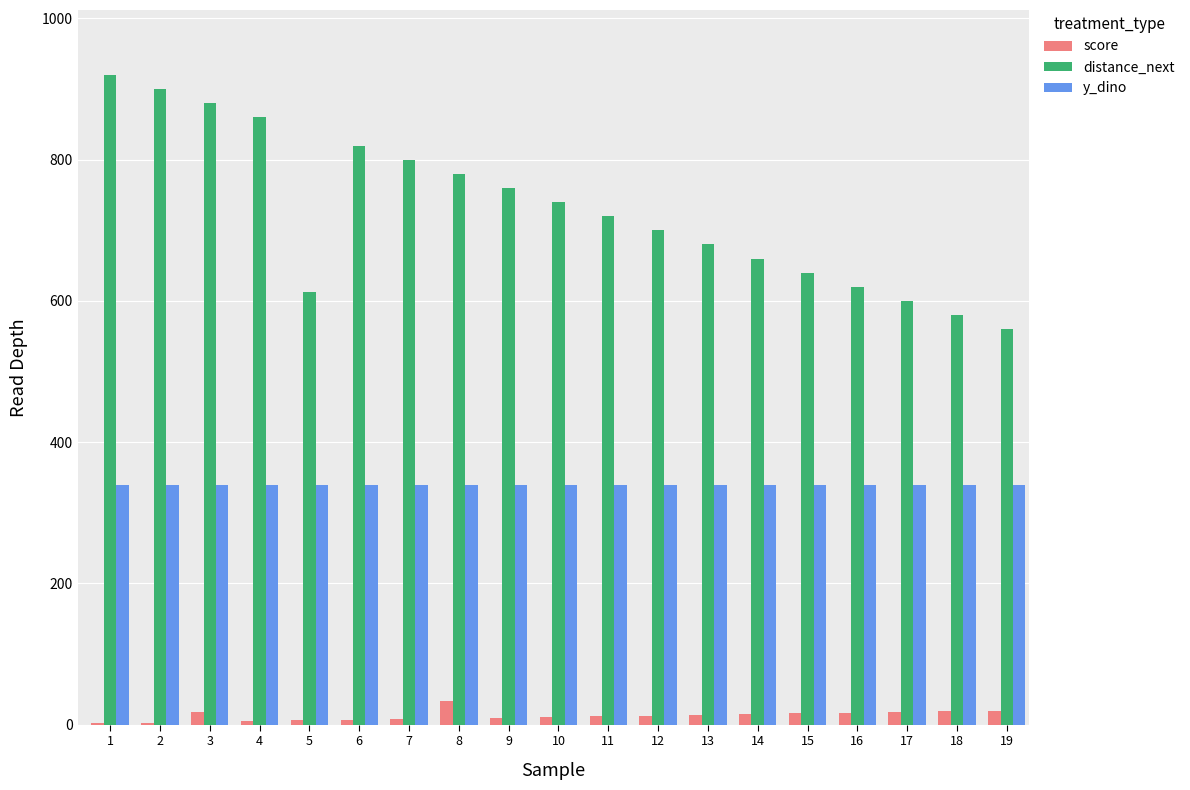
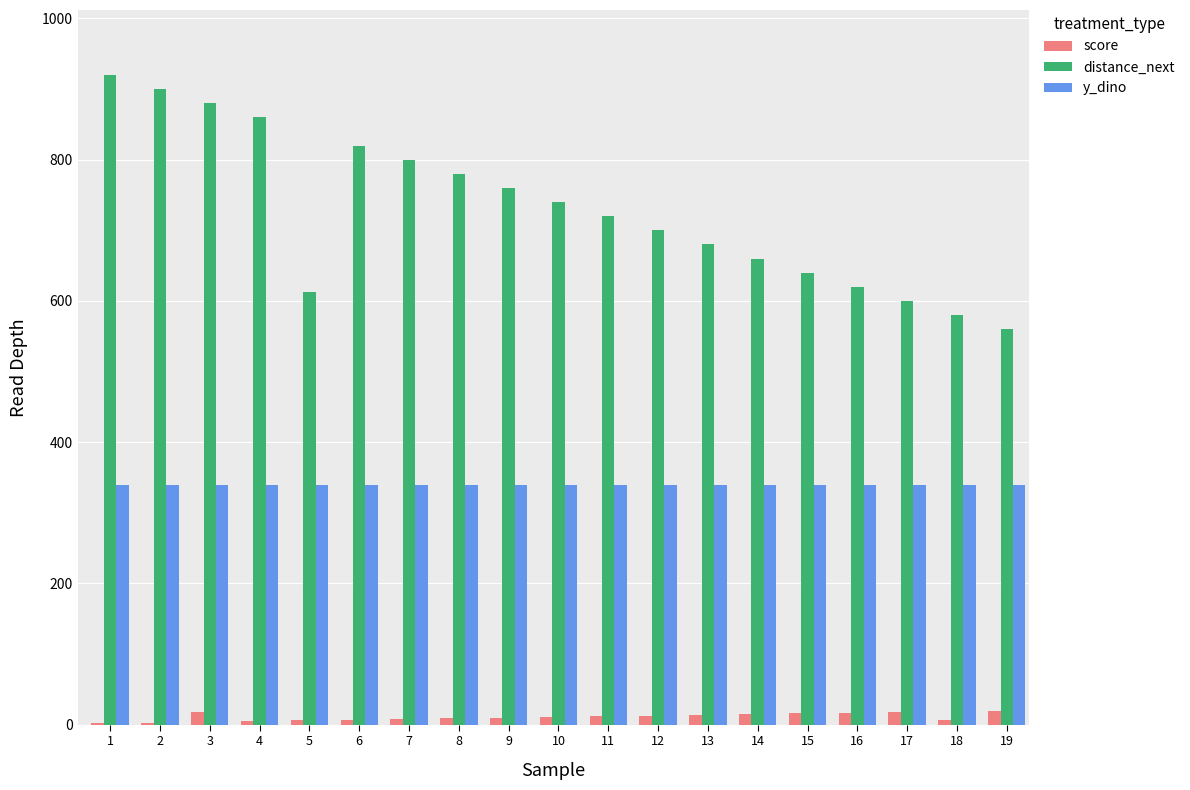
score, 8: 30 -> 10
score, 18: 20 -> 10
